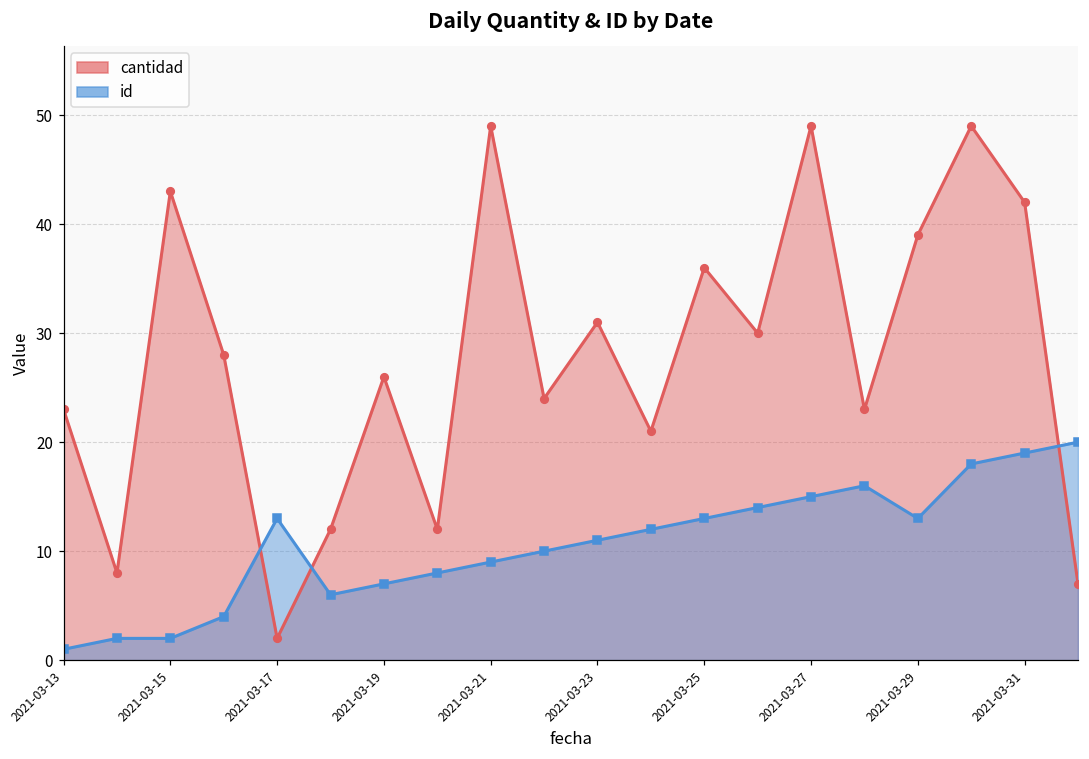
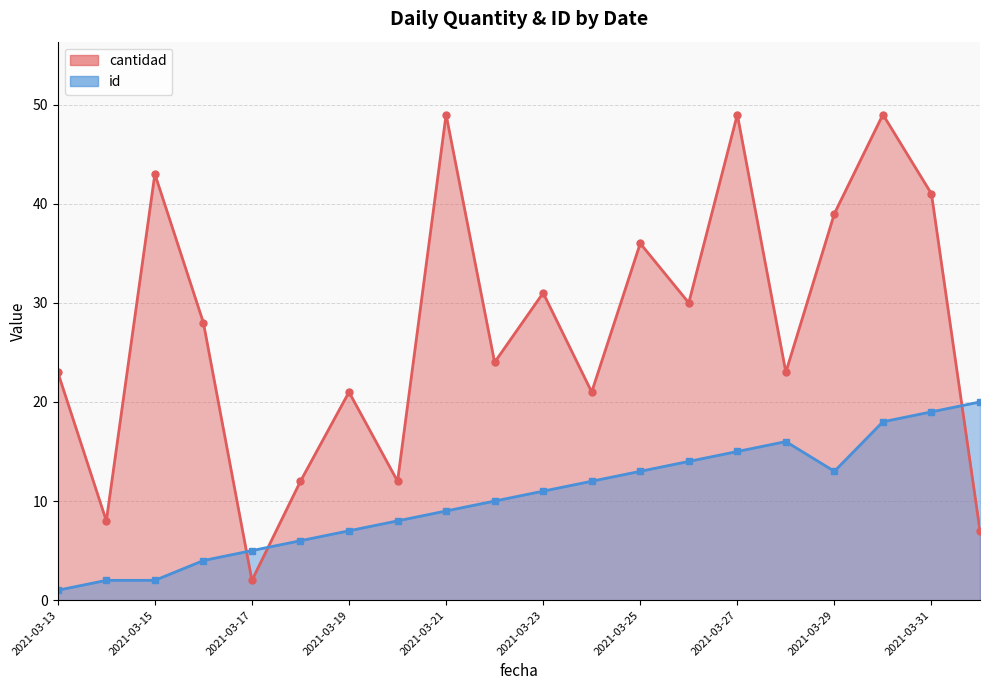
id, 2021-03-17: 13 -> 5
cantidad, 2021-03-19: 26 -> 21
cantidad, 2021-03-31: 42 -> 41
